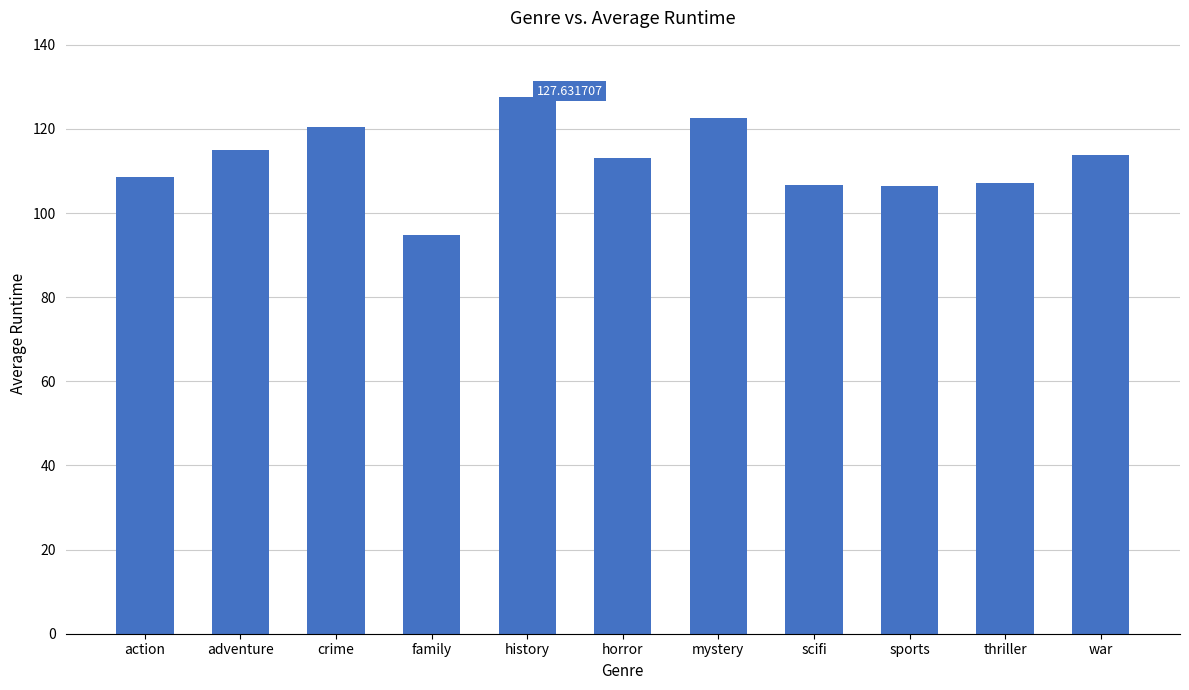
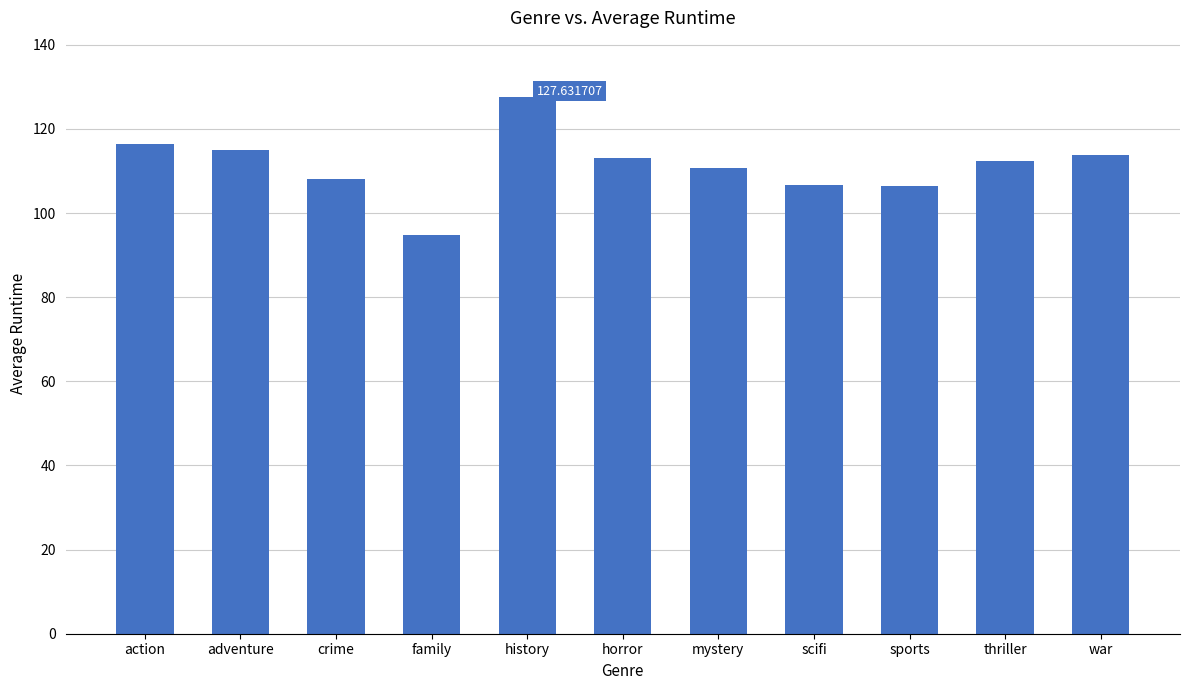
action: 109 -> 116
crime: 120 -> 108
mystery: 123 -> 111
thriller: 107 -> 112
